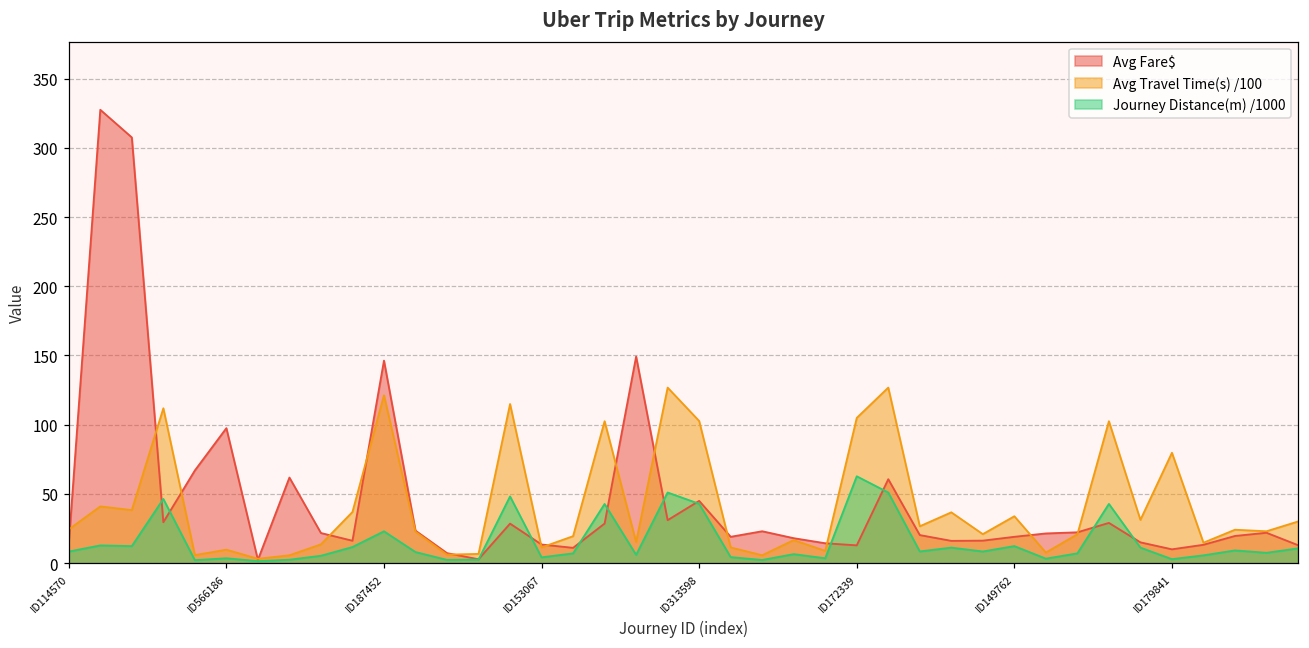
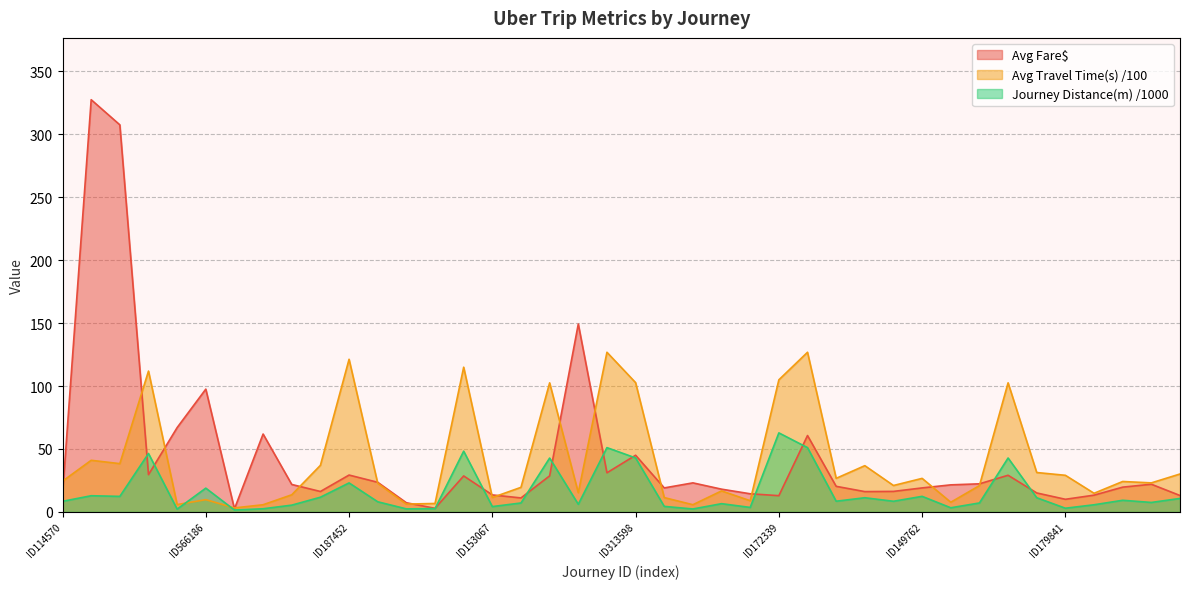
Journey Distance(m) /1000, ID566186: 4 -> 19
Avg Fare$, ID187452: 146 -> 29
Avg Travel Time(s) /100, ID149762: 34 -> 27
Avg Travel Time(s) /100, ID179841: 80 -> 29
